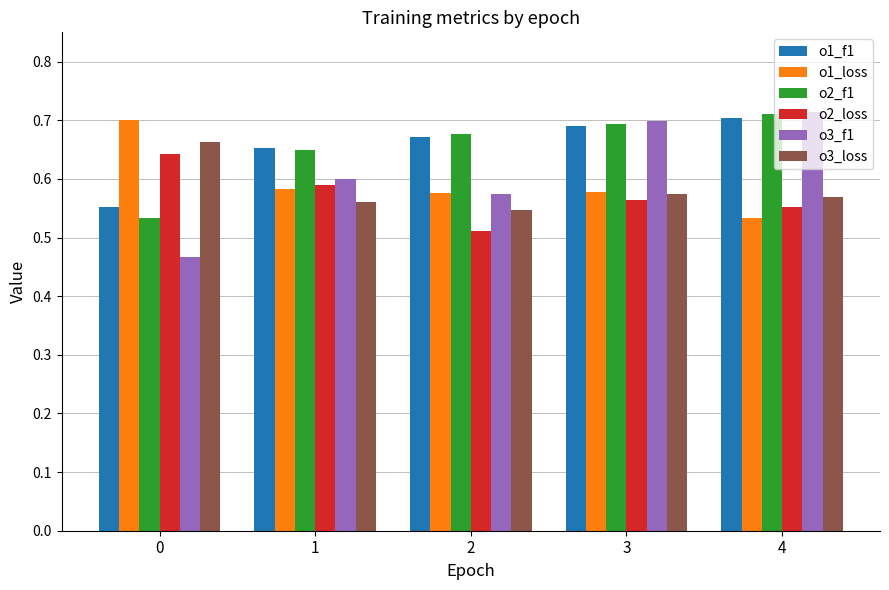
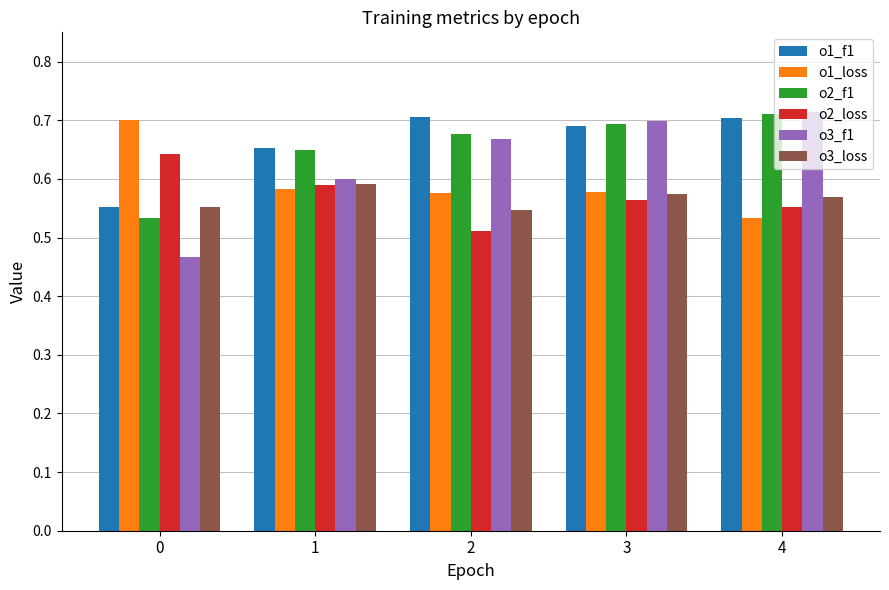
o3_loss, 0: 0.66 -> 0.55
o3_loss, 1: 0.56 -> 0.59
o1_f1, 2: 0.67 -> 0.70
o3_f1, 2: 0.57 -> 0.67
